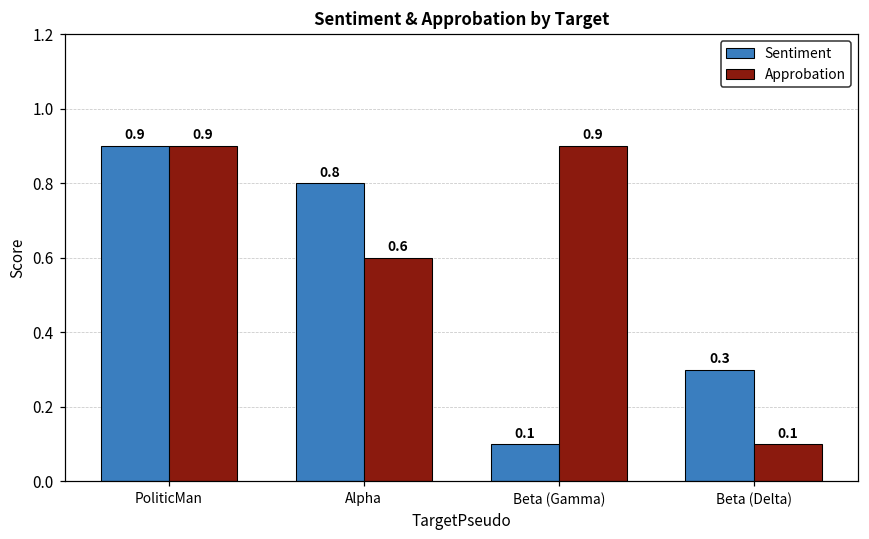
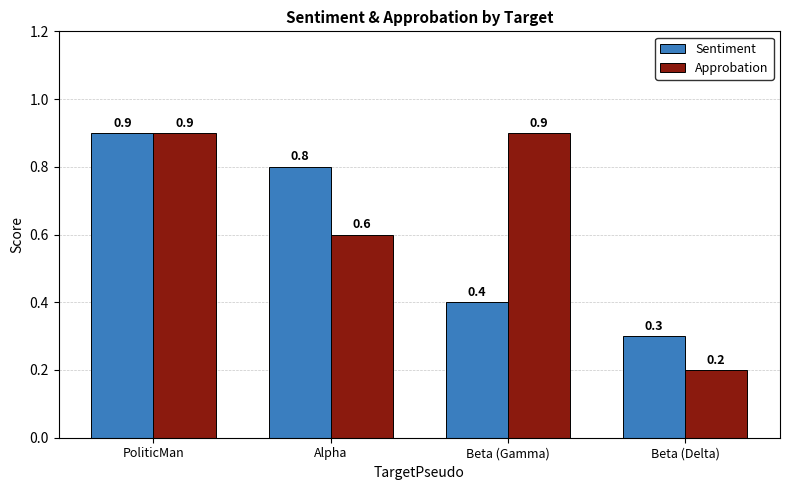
Sentiment, Beta (Gamma): 0.1 -> 0.4
Approbation, Beta (Delta): 0.1 -> 0.2
